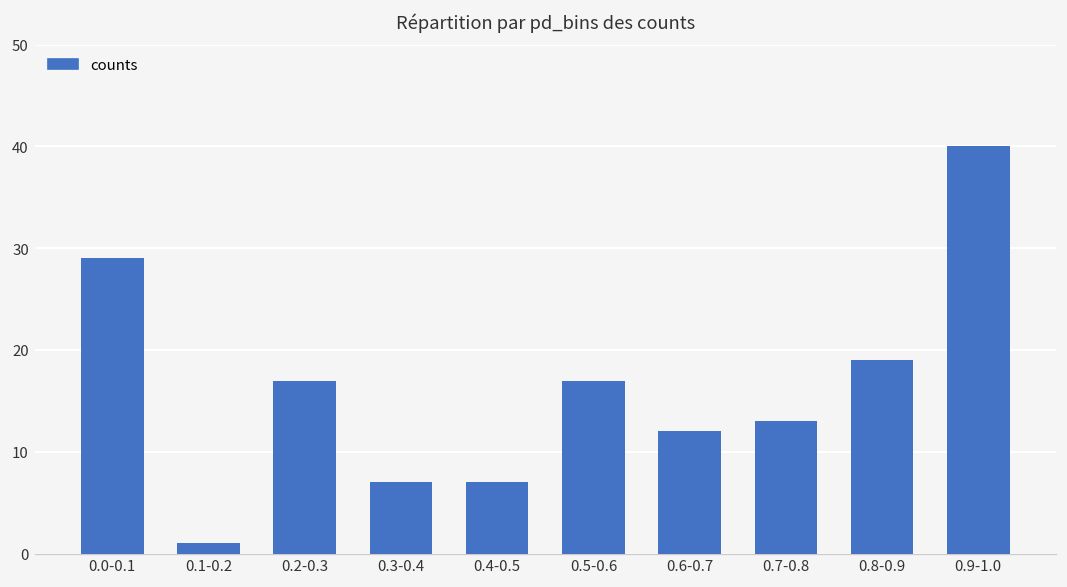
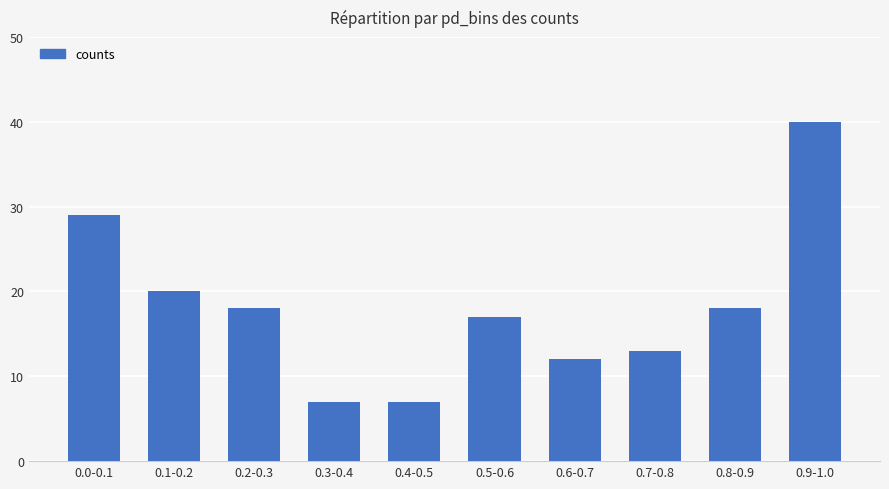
0.1-0.2: 1 -> 20
0.2-0.3: 17 -> 18
0.8-0.9: 19 -> 18
